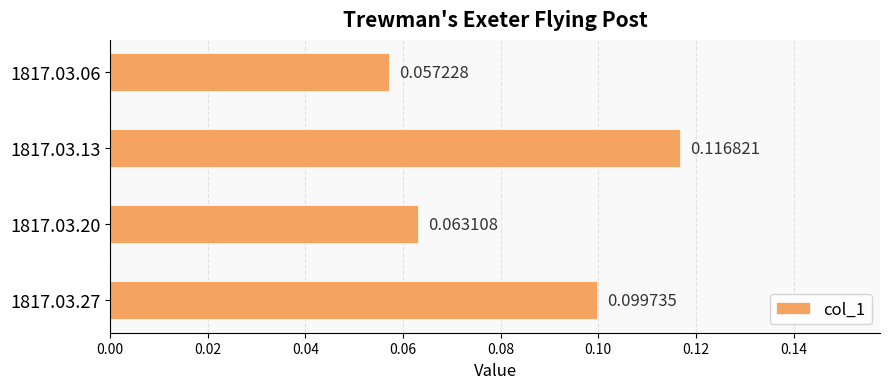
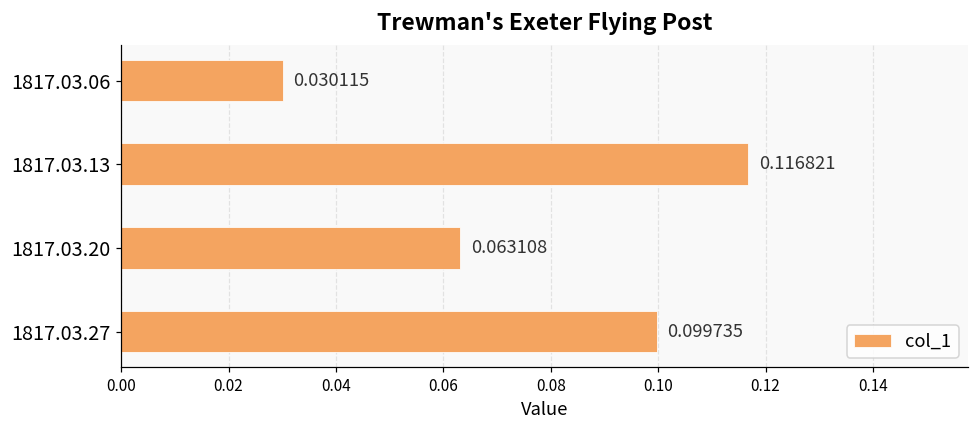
1817.03.06: 0.057228 -> 0.030115
